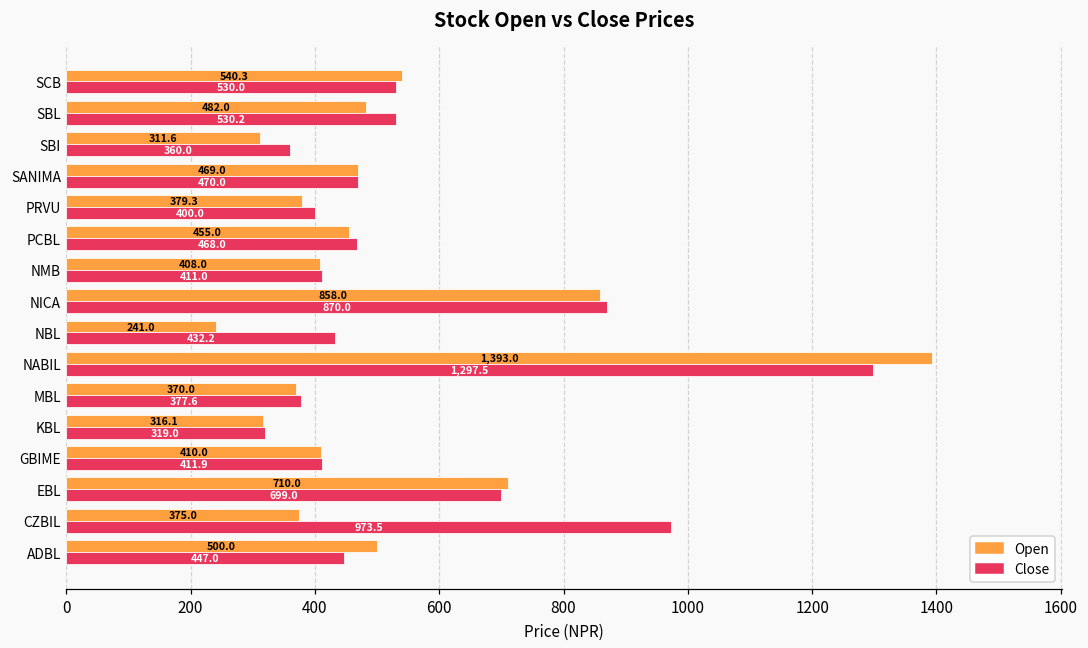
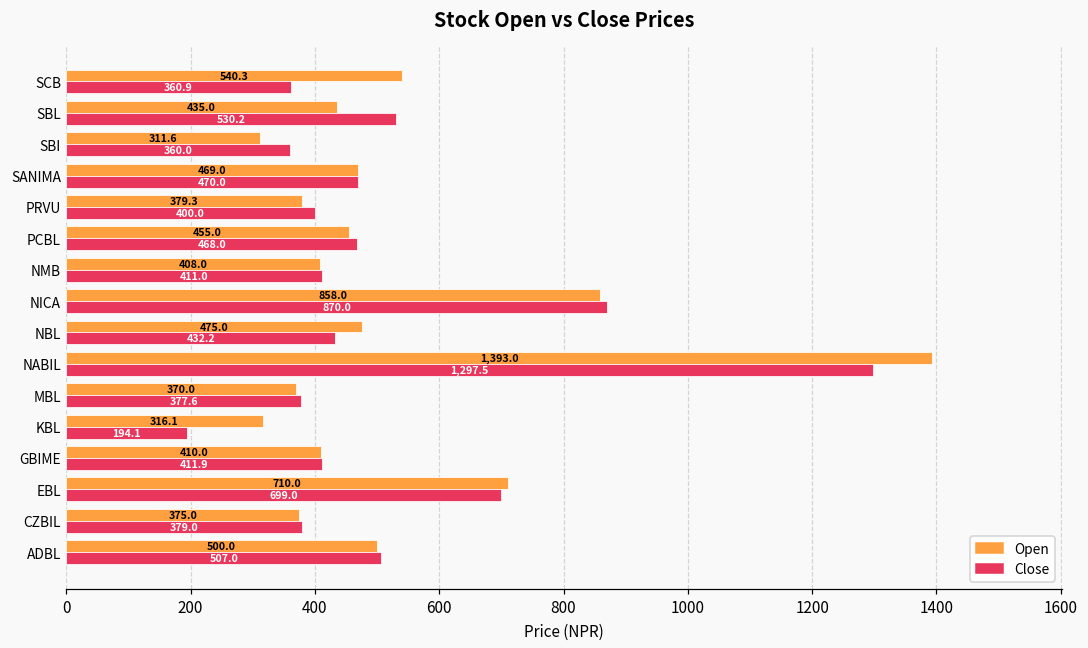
Close, SCB: 530.0 -> 360.9
Open, SBL: 482.0 -> 435.0
Open, NBL: 241.0 -> 475.0
Close, KBL: 319.0 -> 194.1
Close, CZBIL: 973.5 -> 379.0
Close, ADBL: 447.0 -> 507.0
